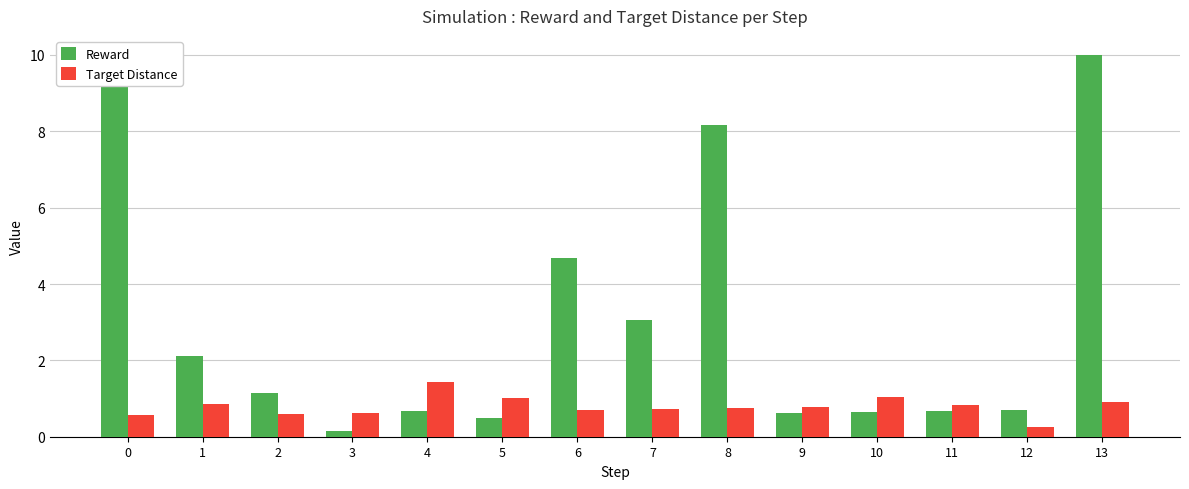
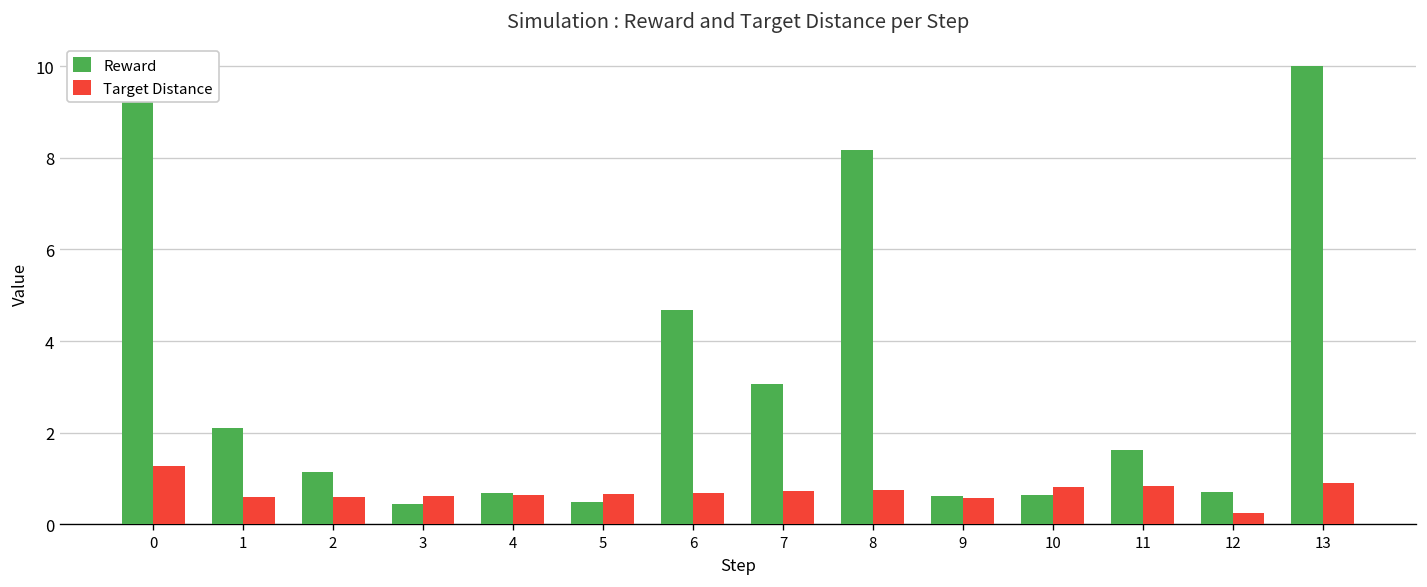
Target Distance, 0: 0.6 -> 1.3
Target Distance, 1: 0.9 -> 0.6
Reward, 3: 0.1 -> 0.4
Target Distance, 4: 1.4 -> 0.6
Target Distance, 5: 1.0 -> 0.7
Target Distance, 9: 0.8 -> 0.6
Target Distance, 10: 1.0 -> 0.8
Reward, 11: 0.7 -> 1.6
